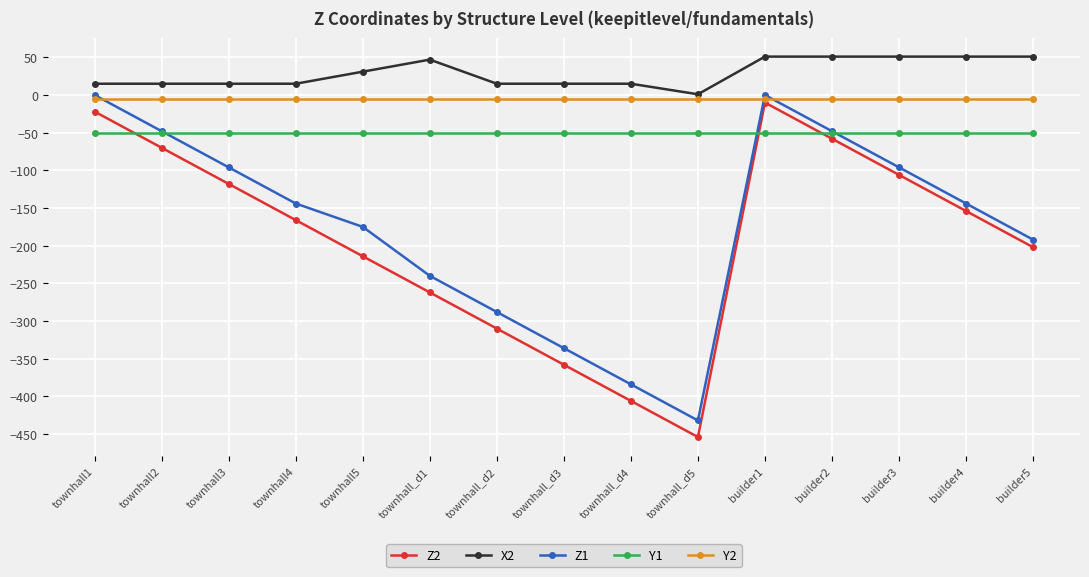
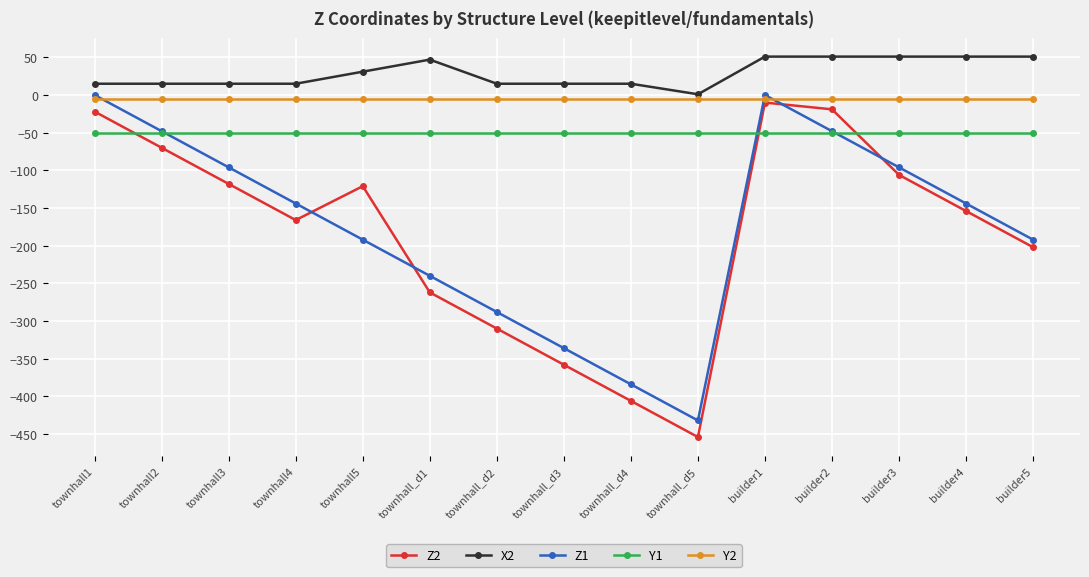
Z2, townhall5: -210 -> -120
Z1, townhall5: -180 -> -190
Z2, builder2: -60 -> -20
